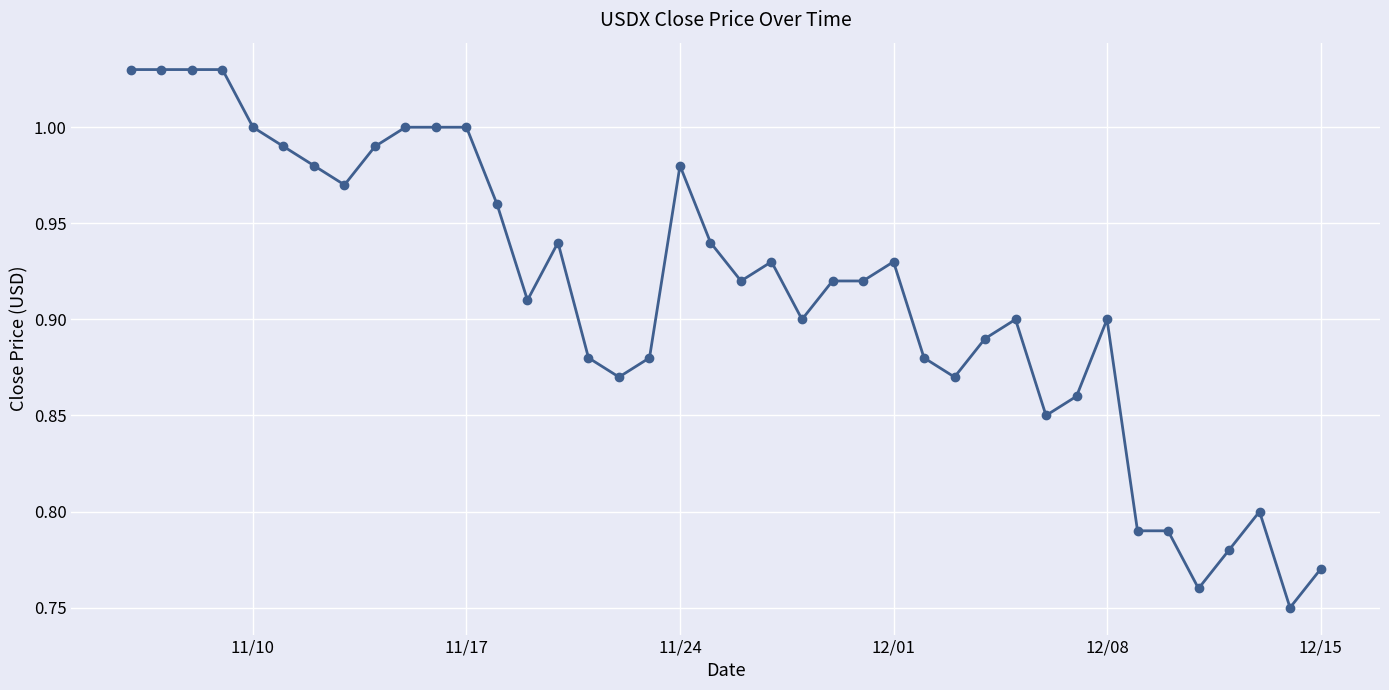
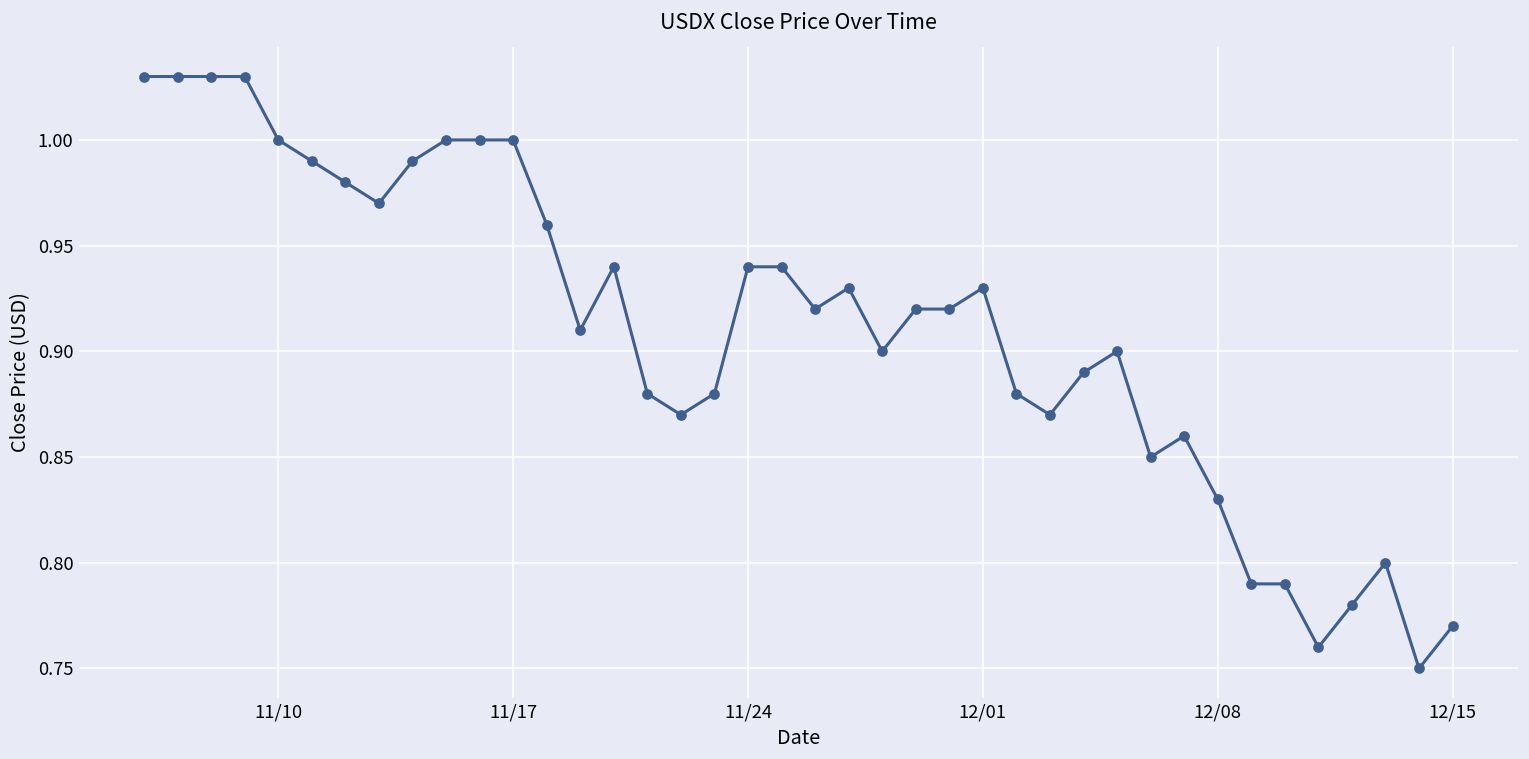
11/24: 0.98 -> 0.94
12/08: 0.90 -> 0.83
